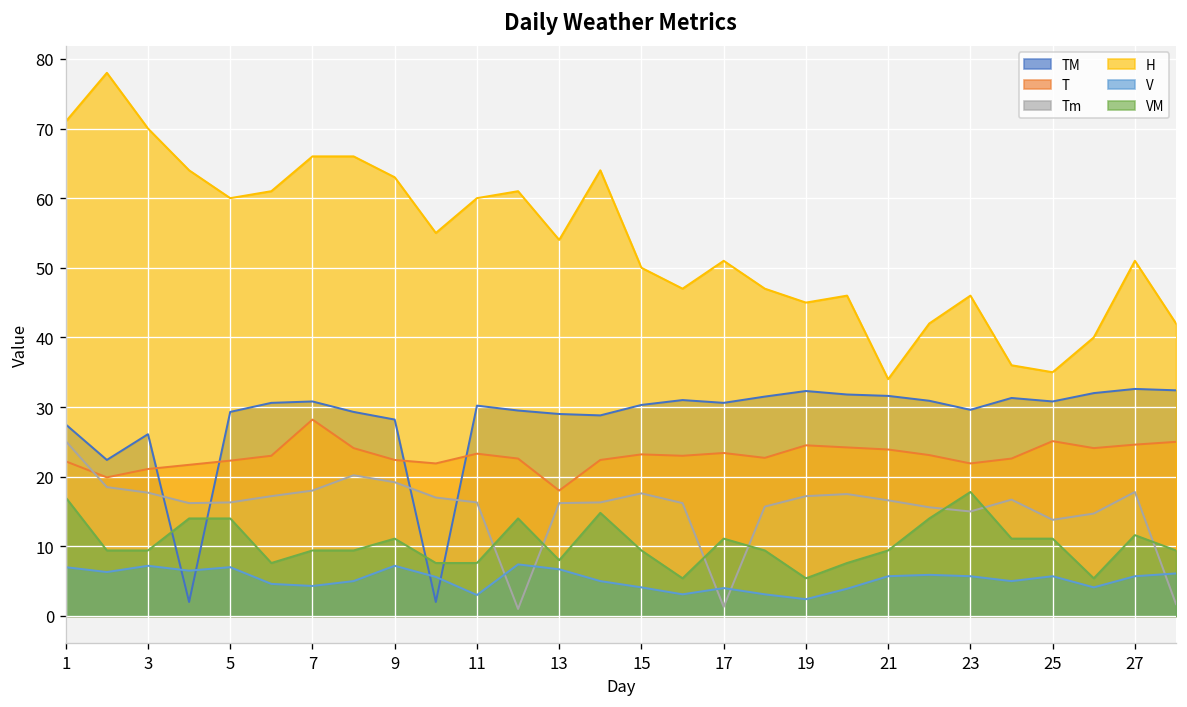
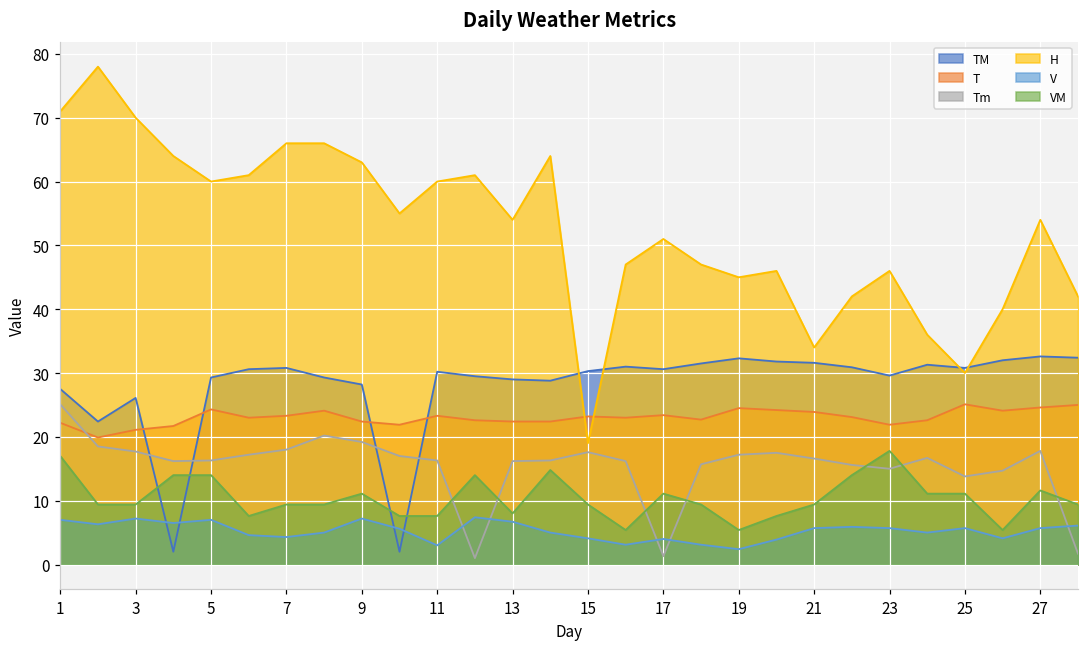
T, 5: 22 -> 24
T, 7: 28 -> 23
T, 13: 18 -> 22
H, 15: 50 -> 19
H, 25: 35 -> 30
H, 27: 51 -> 54
